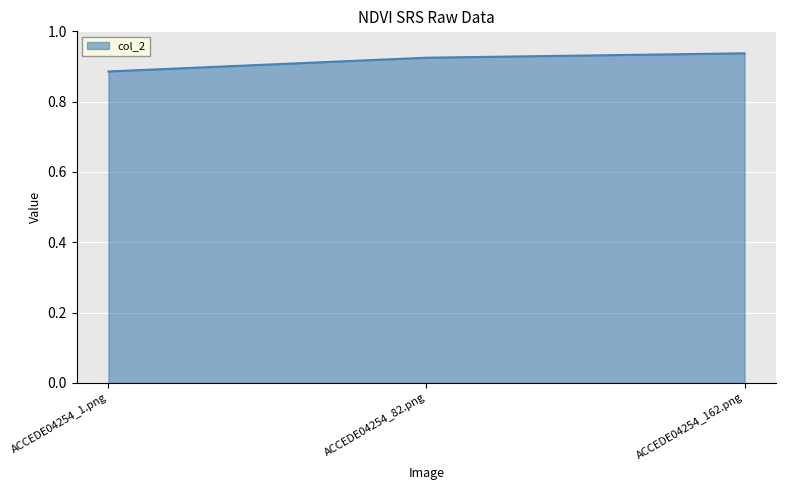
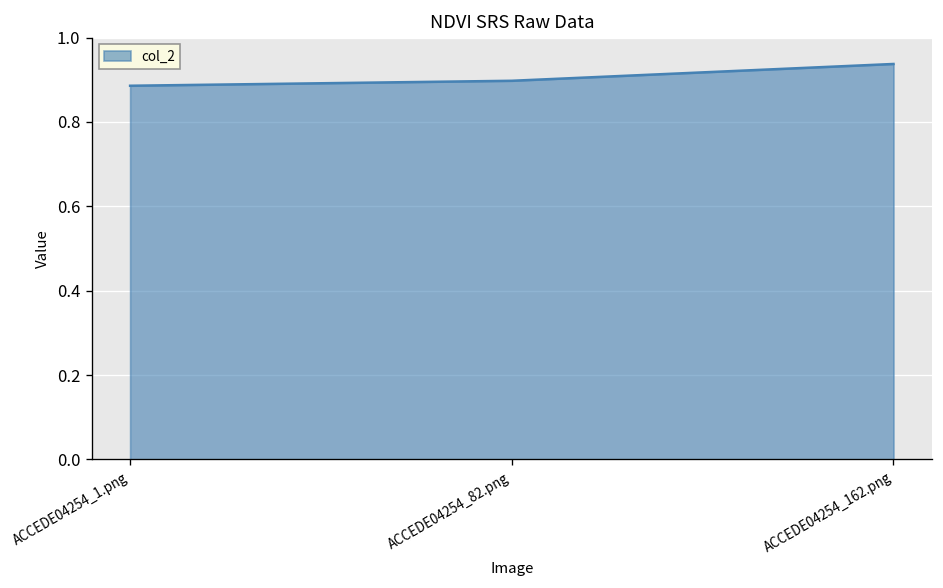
ACCEDE04254_82.png: 0.92 -> 0.90
